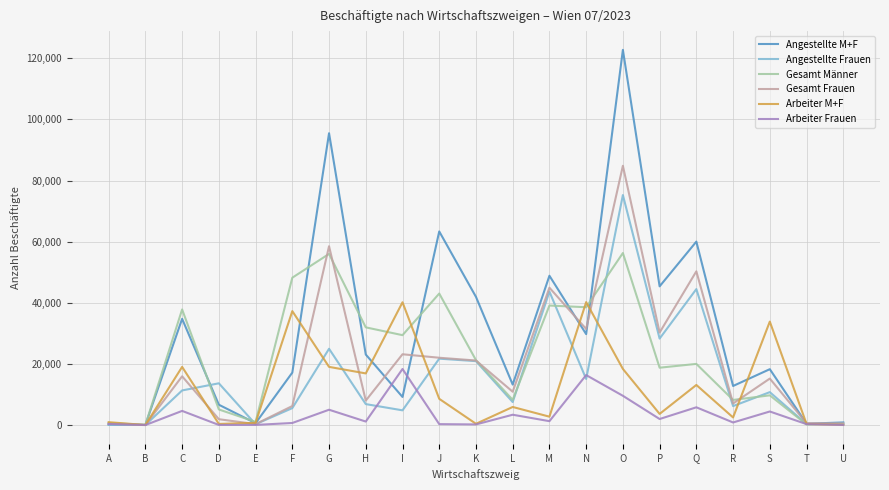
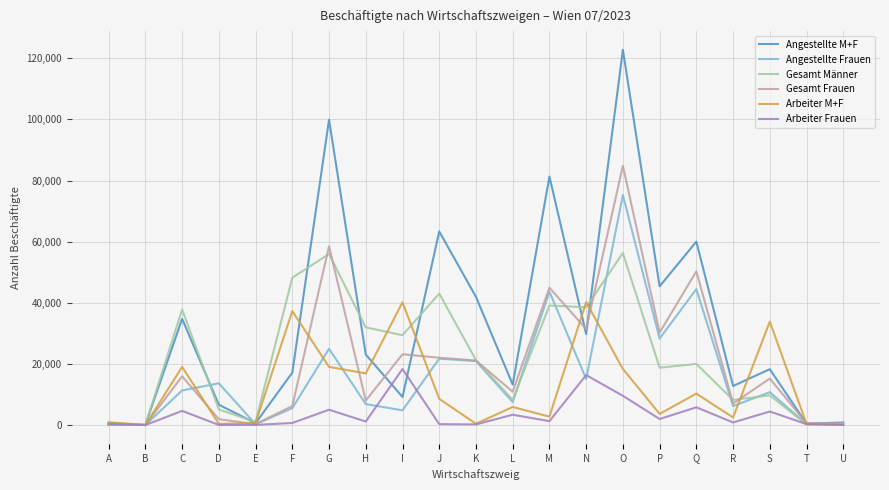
Angestellte M+F, G: 95,000 -> 100,000
Angestellte M+F, M: 49,000 -> 81,000
Arbeiter M+F, Q: 13,000 -> 10,000
